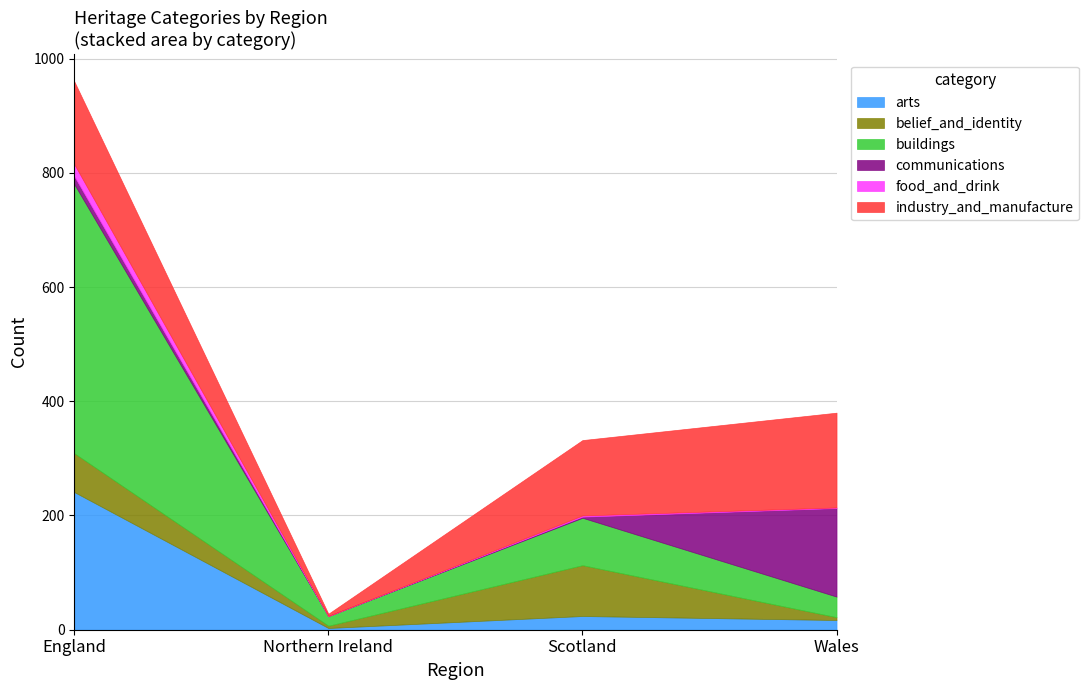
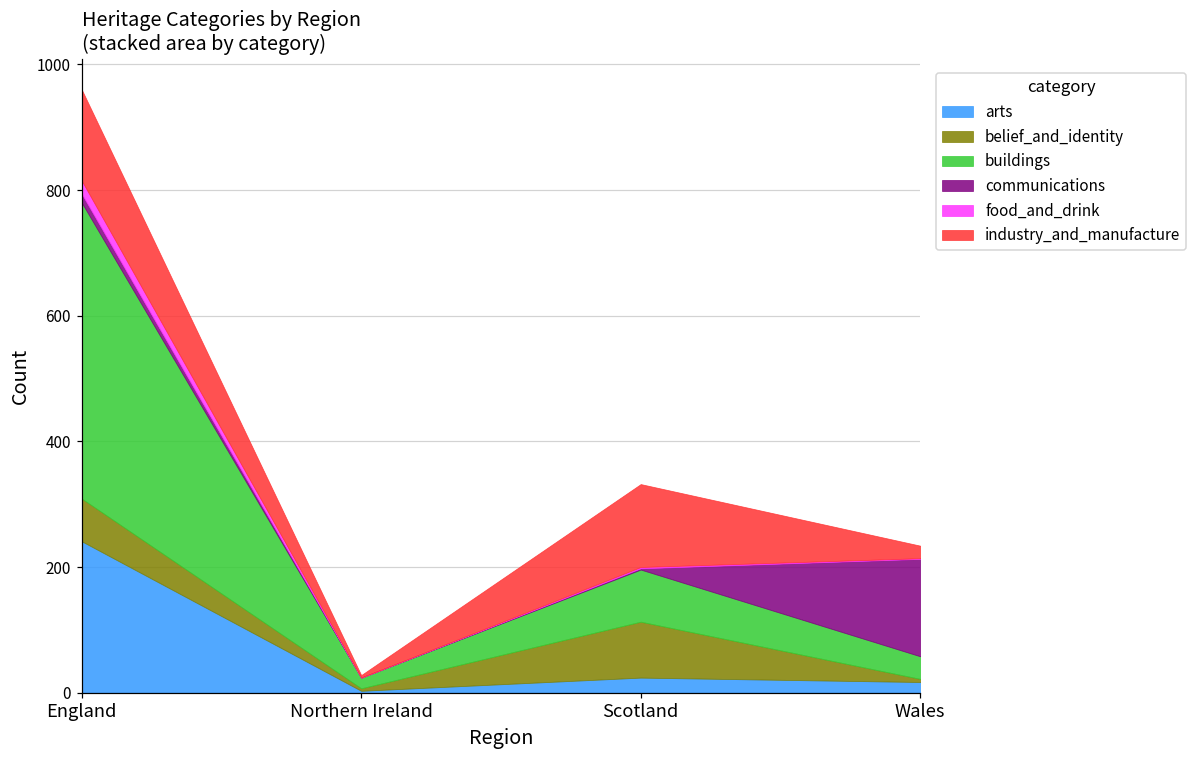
industry_and_manufacture, Wales: 170 -> 20
